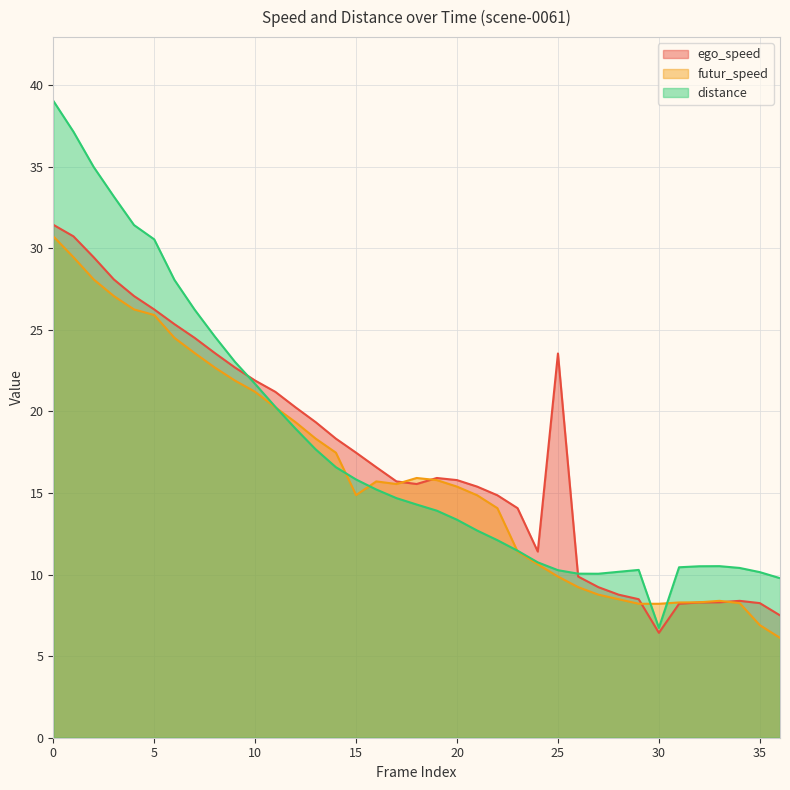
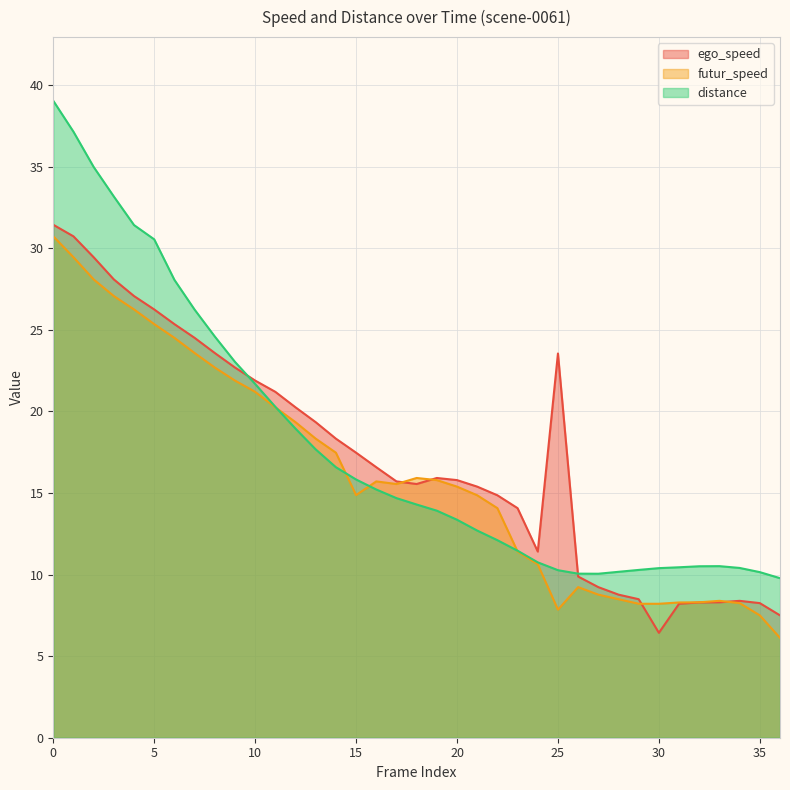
futur_speed, 5: 25.9 -> 25.4
futur_speed, 25: 9.9 -> 7.9
distance, 30: 6.7 -> 10.4
futur_speed, 35: 6.9 -> 7.5
